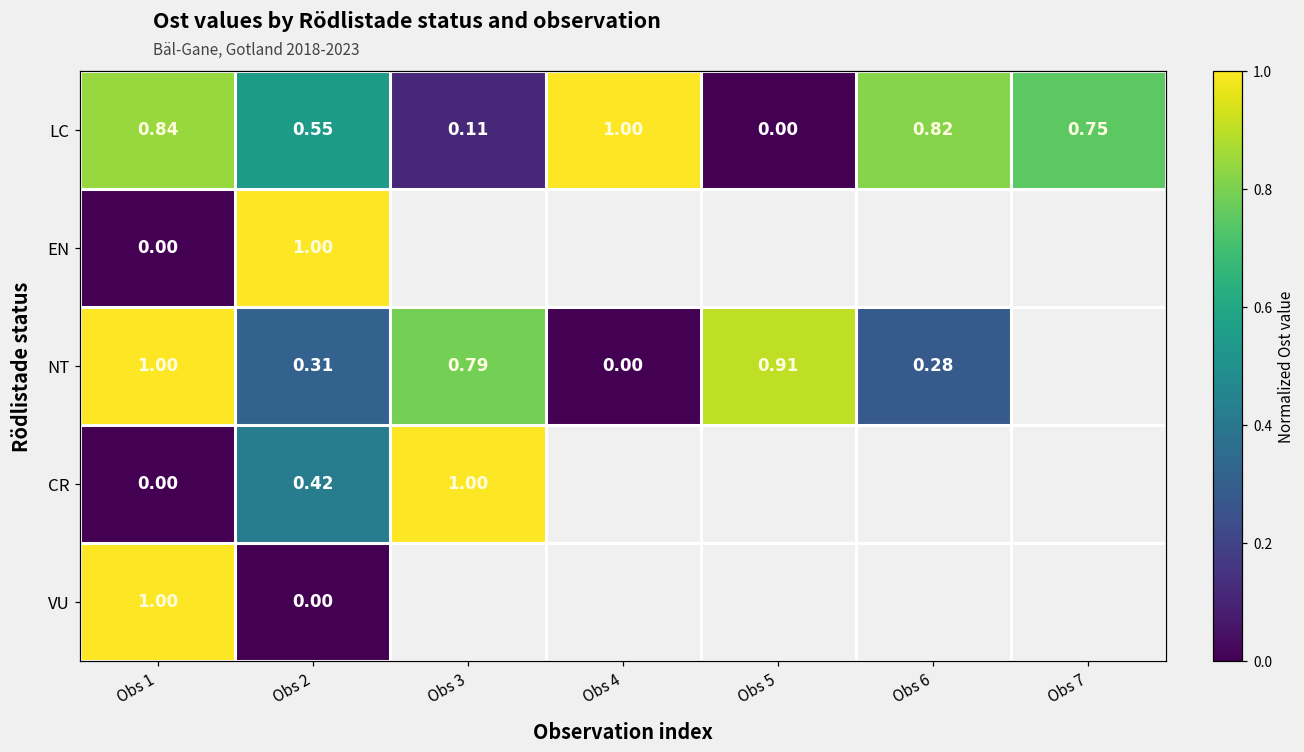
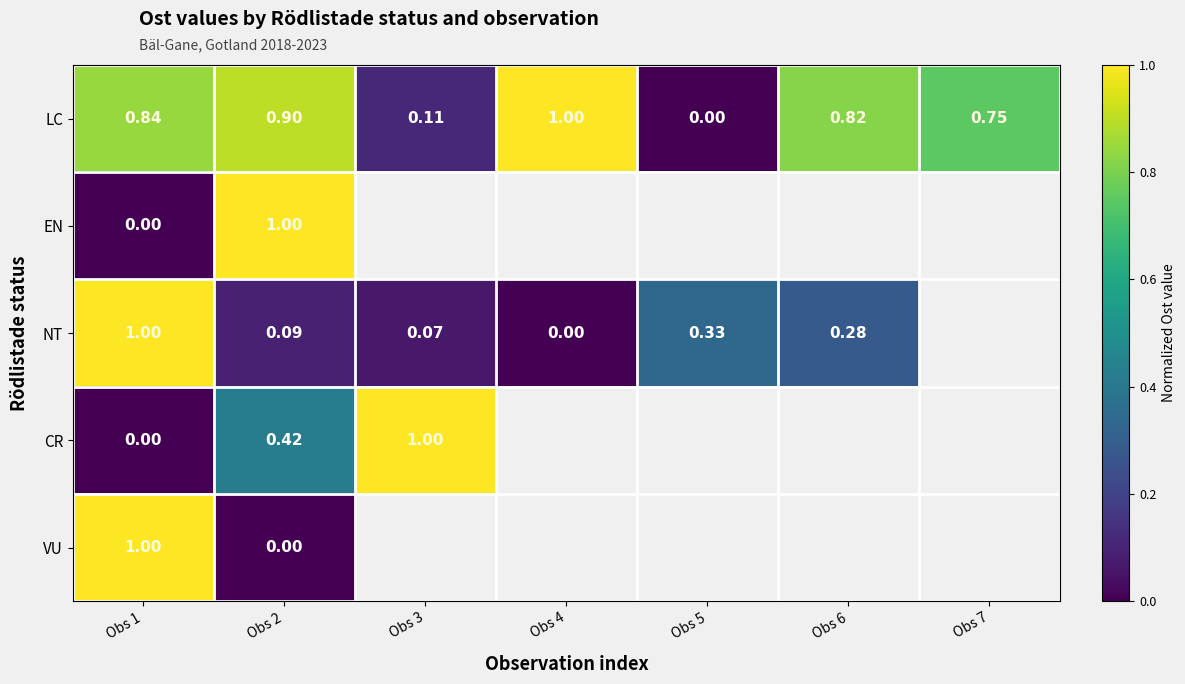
LC, Obs 2: 0.55 -> 0.90
NT, Obs 2: 0.31 -> 0.09
NT, Obs 3: 0.79 -> 0.07
NT, Obs 5: 0.91 -> 0.33
